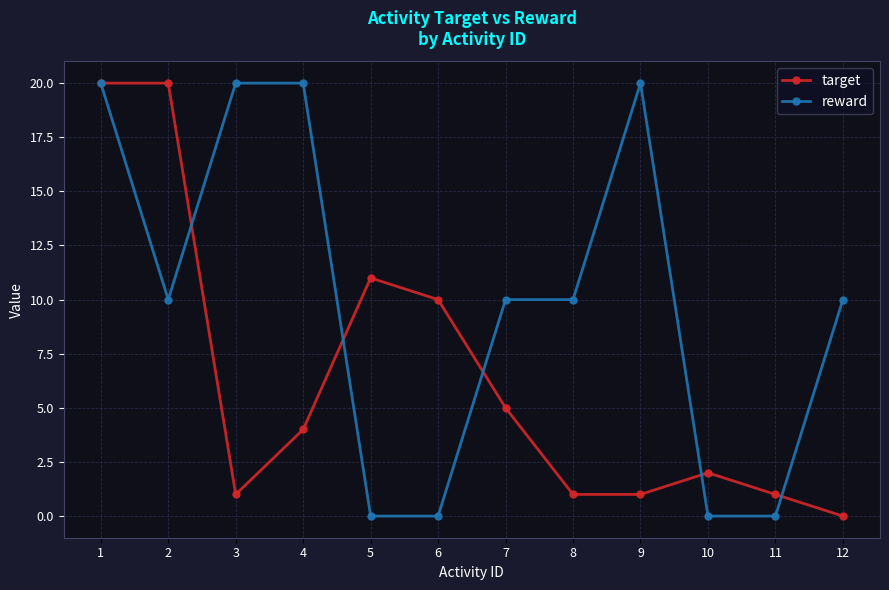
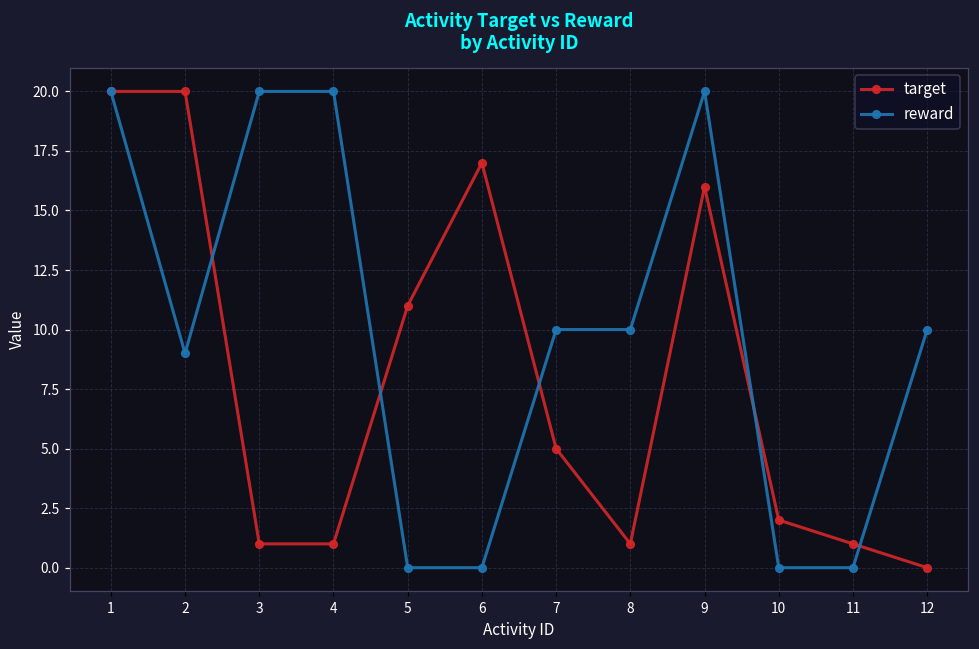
reward, 2: 10 -> 9
target, 4: 4 -> 1
target, 6: 10 -> 17
target, 9: 1 -> 16
